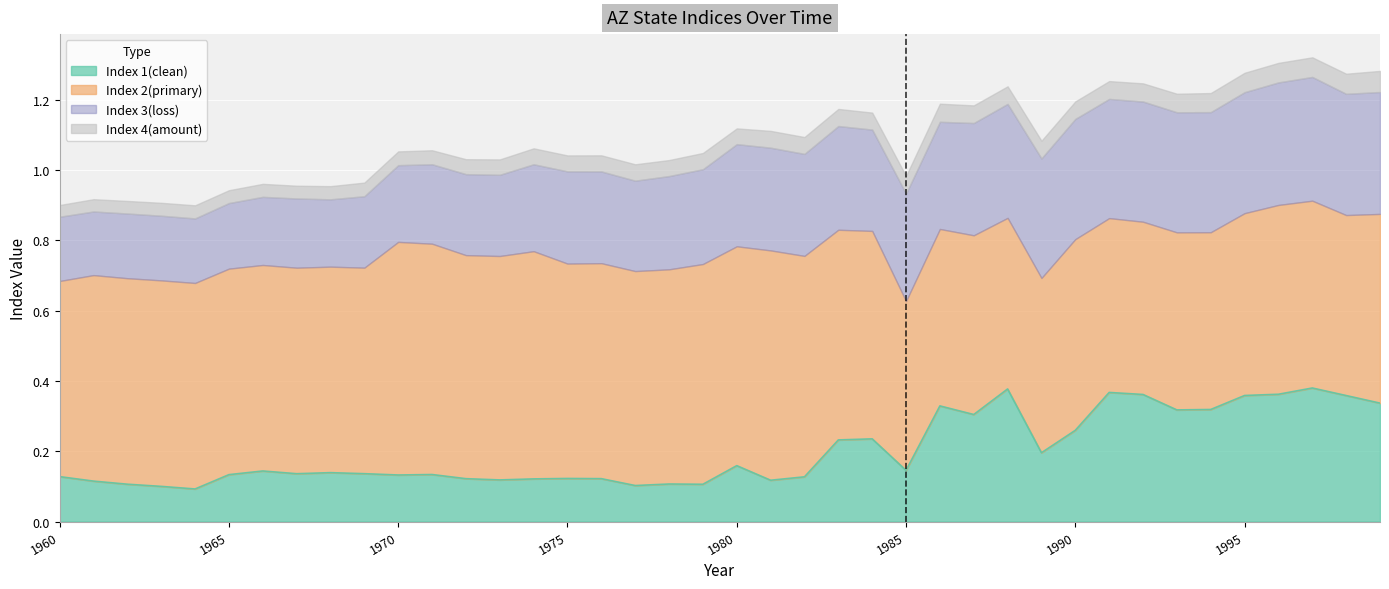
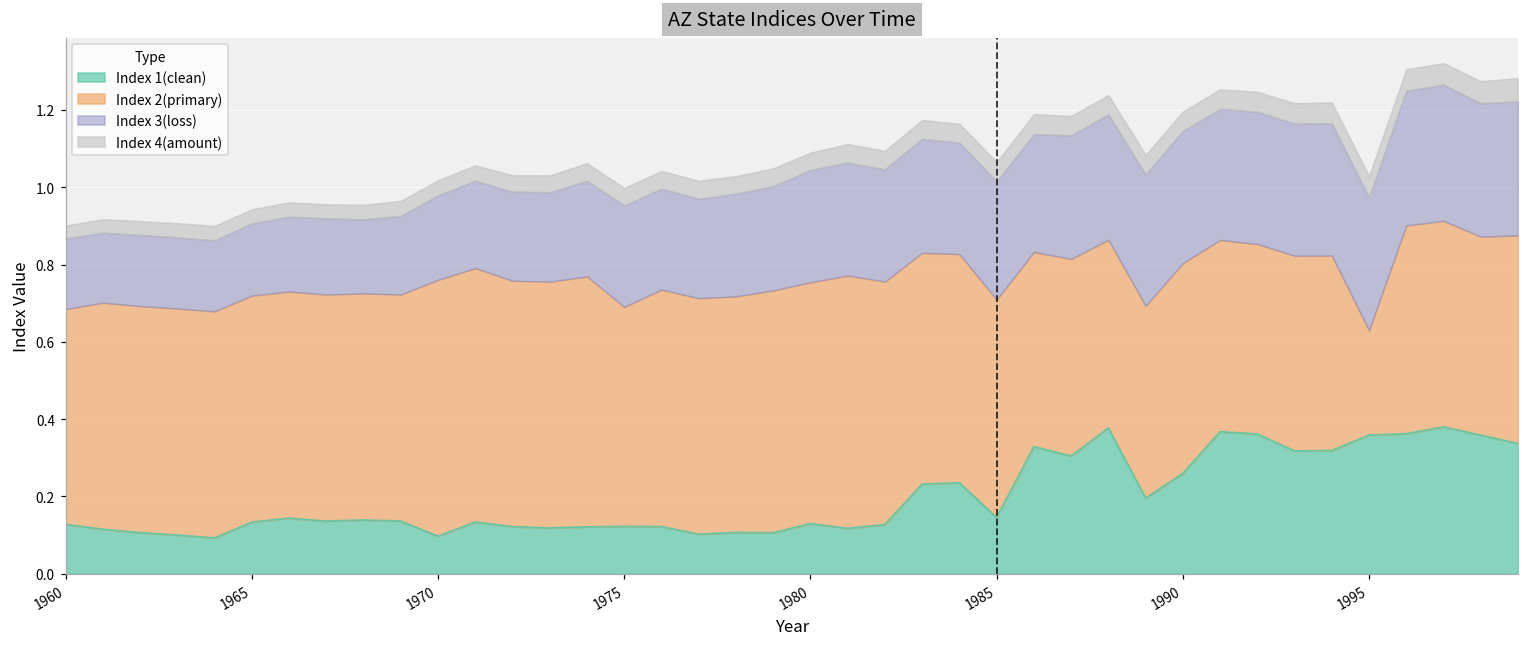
Index 1(clean), 1970: 0.13 -> 0.10
Index 2(primary), 1975: 0.61 -> 0.57
Index 1(clean), 1980: 0.16 -> 0.13
Index 2(primary), 1985: 0.48 -> 0.56
Index 2(primary), 1995: 0.52 -> 0.27
